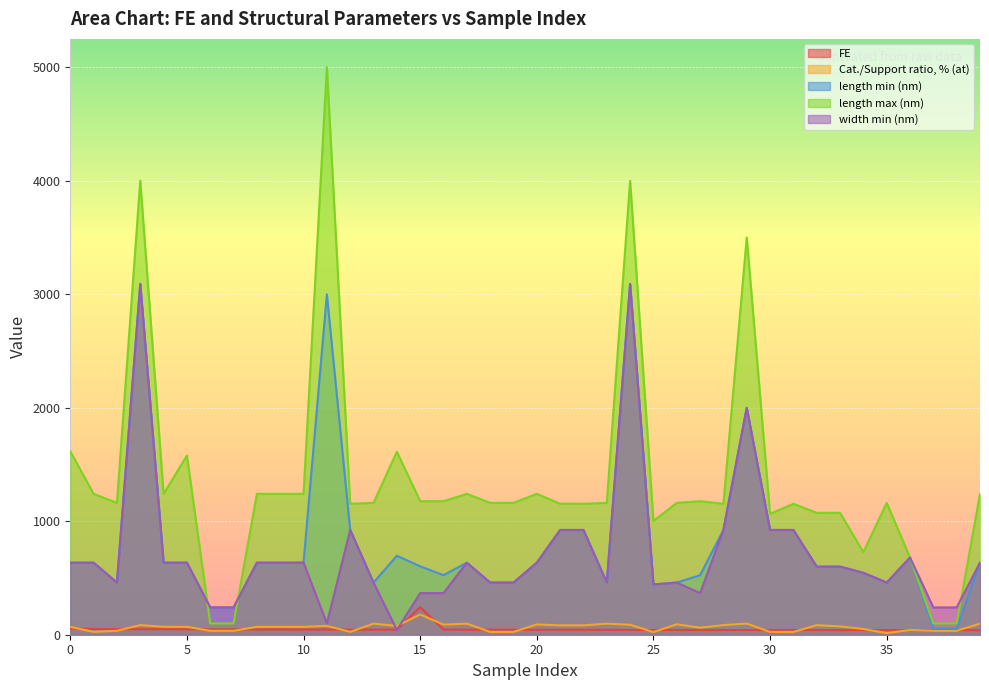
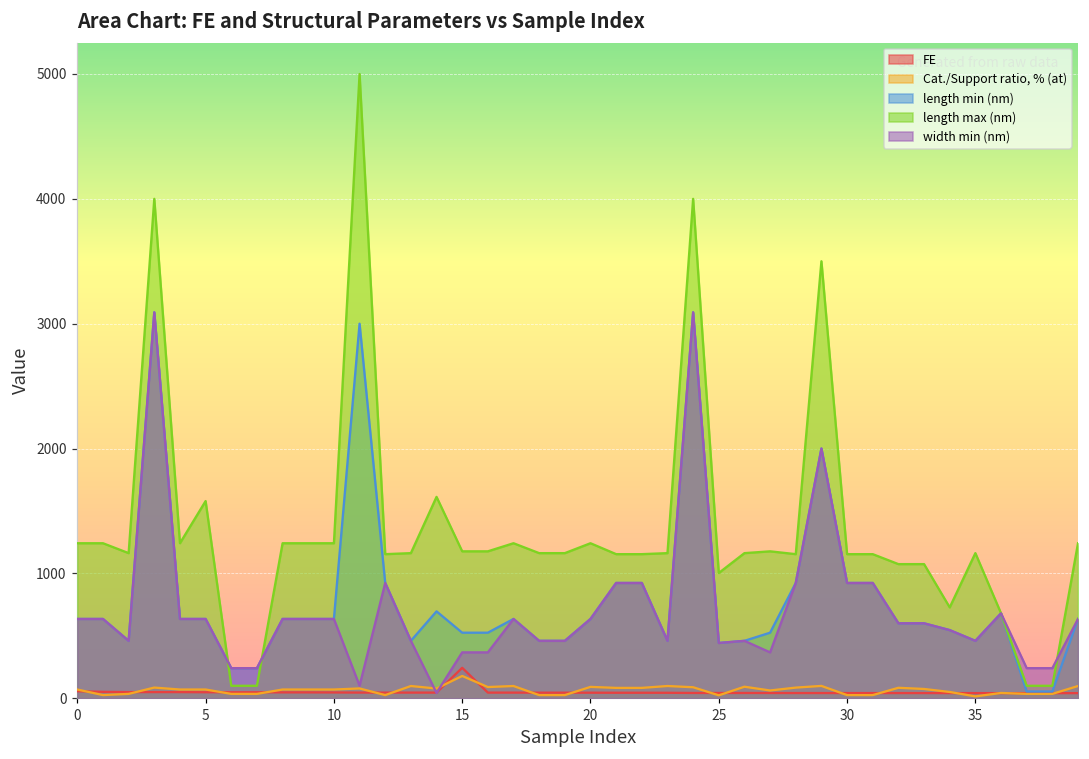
length max (nm), 0: 1620 -> 1240
length min (nm), 15: 600 -> 520
length max (nm), 30: 1070 -> 1150
